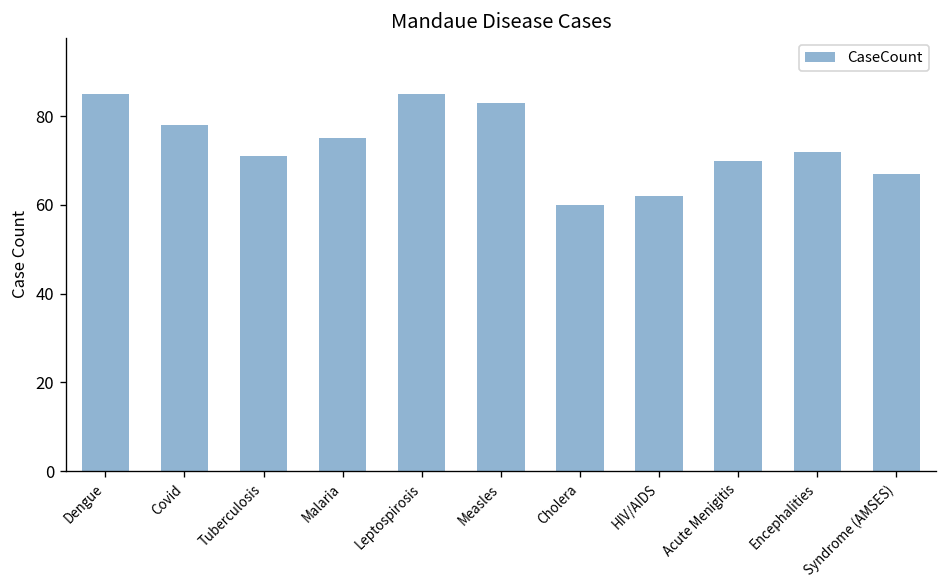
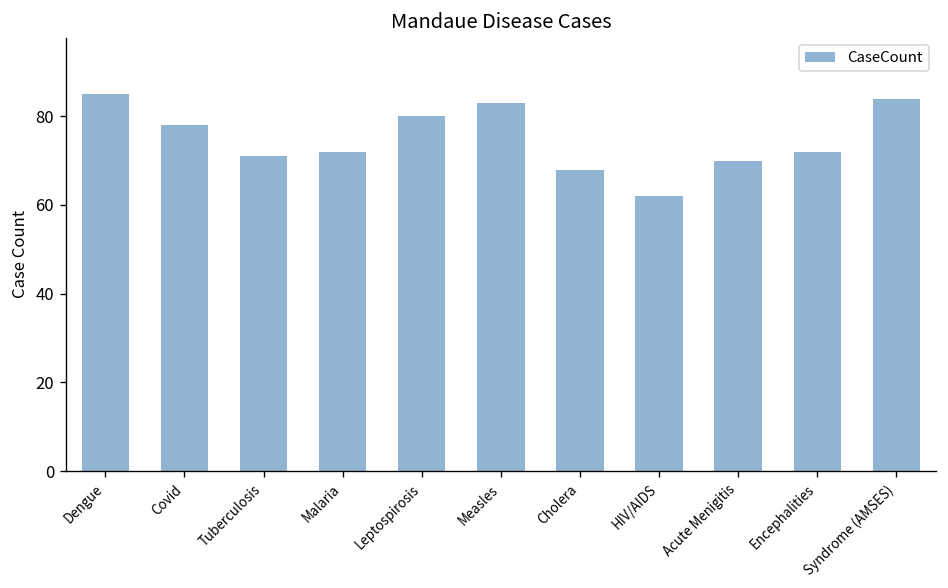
Malaria: 75 -> 72
Leptospirosis: 85 -> 80
Cholera: 60 -> 68
Syndrome (AMSES): 67 -> 84
